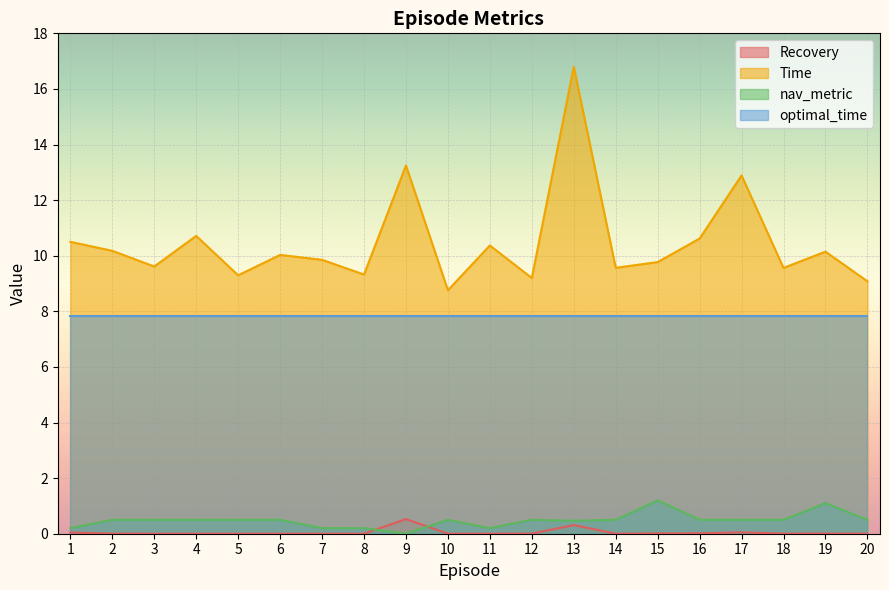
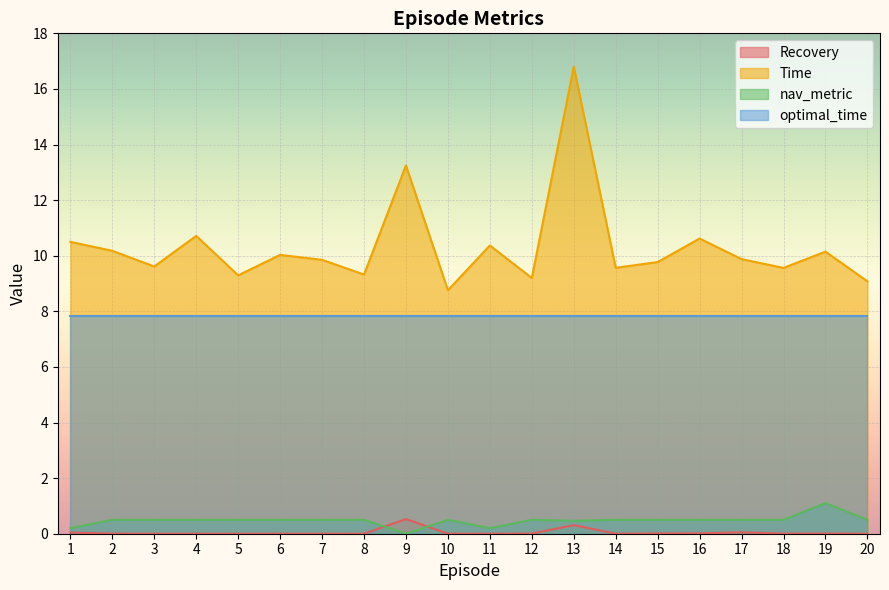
nav_metric, 7: 0.2 -> 0.5
nav_metric, 8: 0.2 -> 0.5
nav_metric, 15: 1.2 -> 0.5
Time, 17: 12.9 -> 9.9
